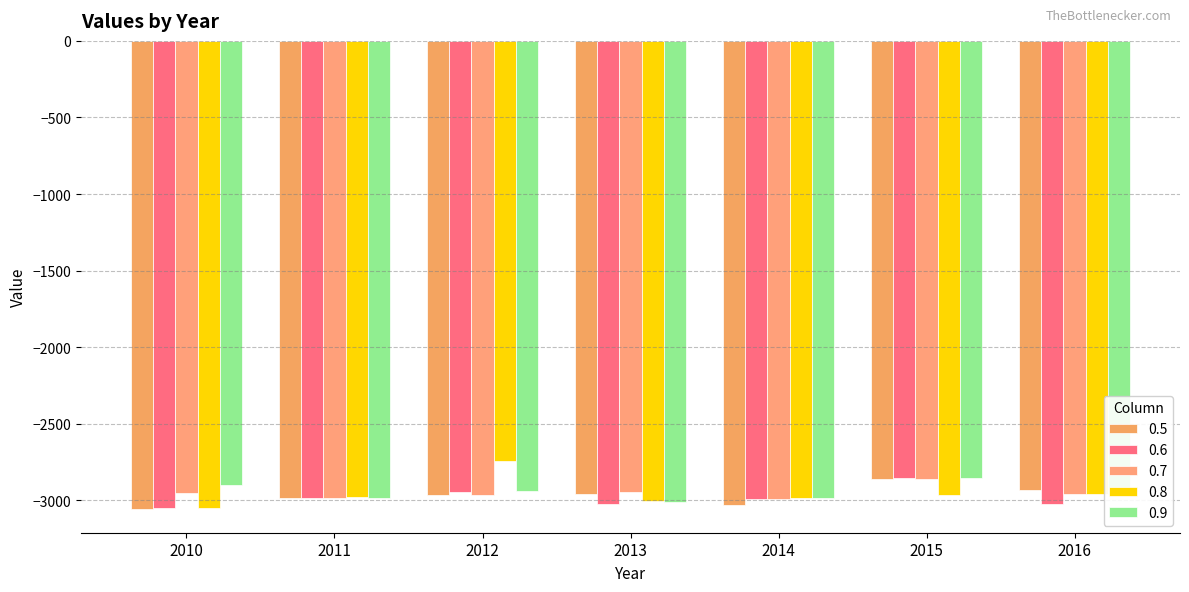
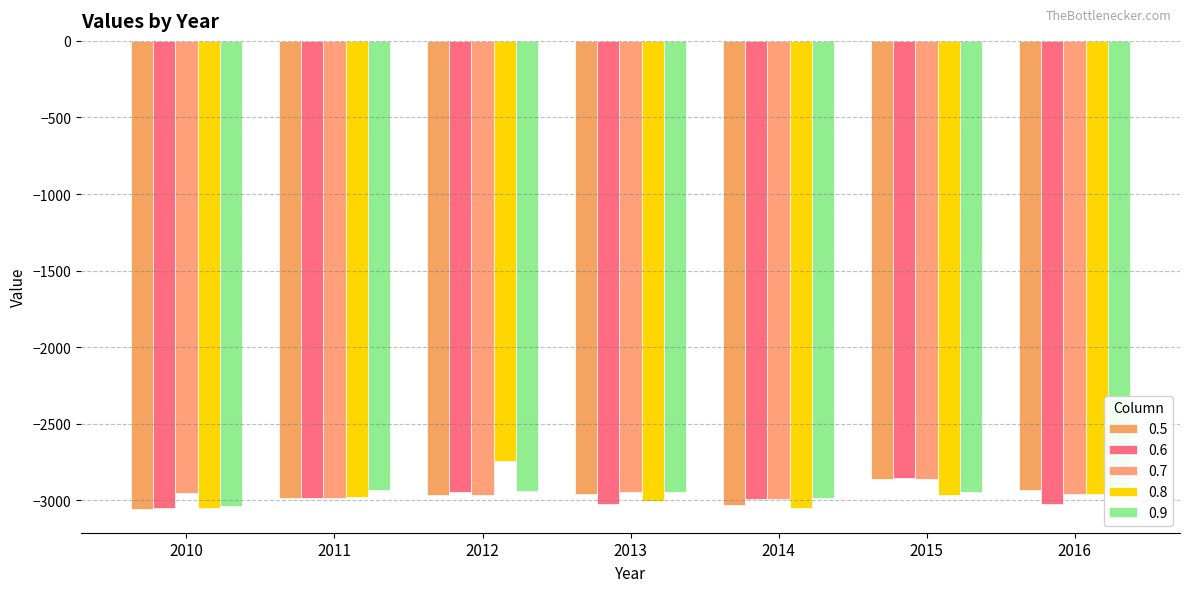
0.9, 2010: -2900 -> -3030
0.9, 2011: -2990 -> -2930
0.9, 2013: -3010 -> -2950
0.8, 2014: -2990 -> -3050
0.9, 2015: -2860 -> -2940
